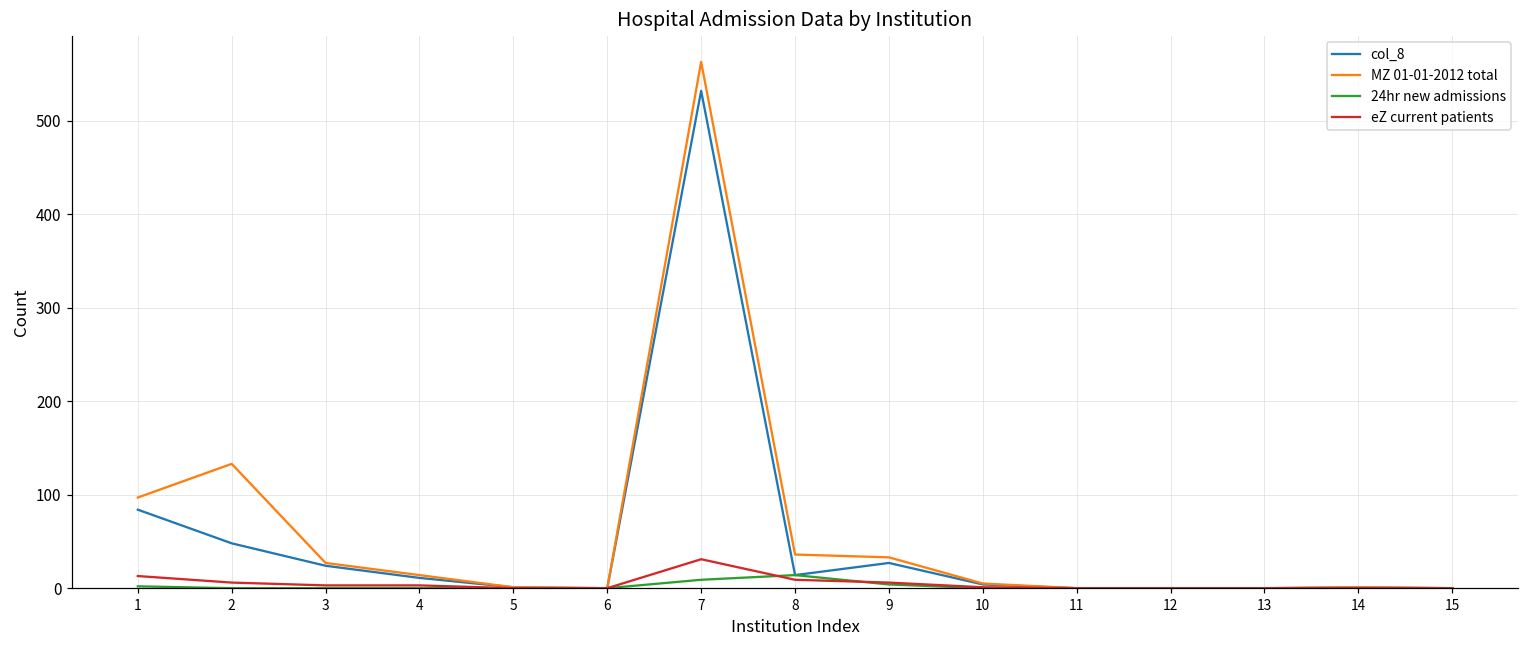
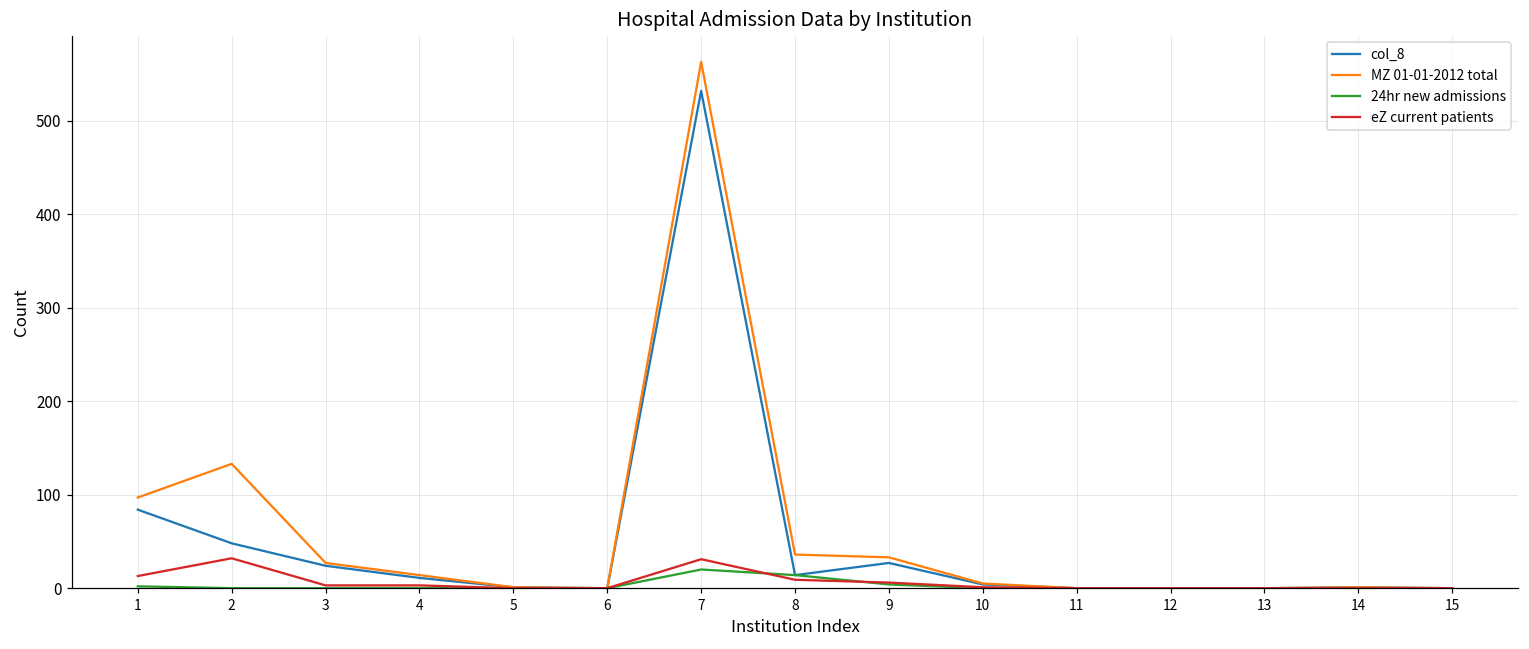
eZ current patients, 2: 10 -> 30
24hr new admissions, 7: 10 -> 20
